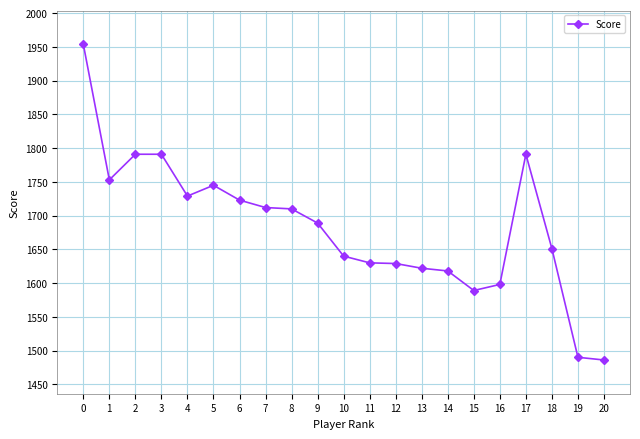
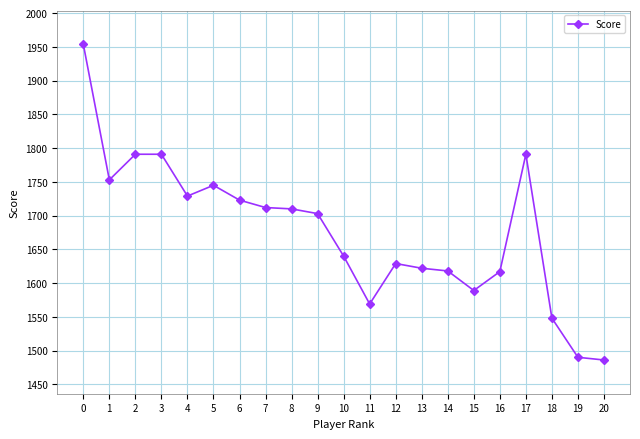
9: 1690 -> 1700
11: 1630 -> 1570
16: 1600 -> 1620
18: 1650 -> 1550
